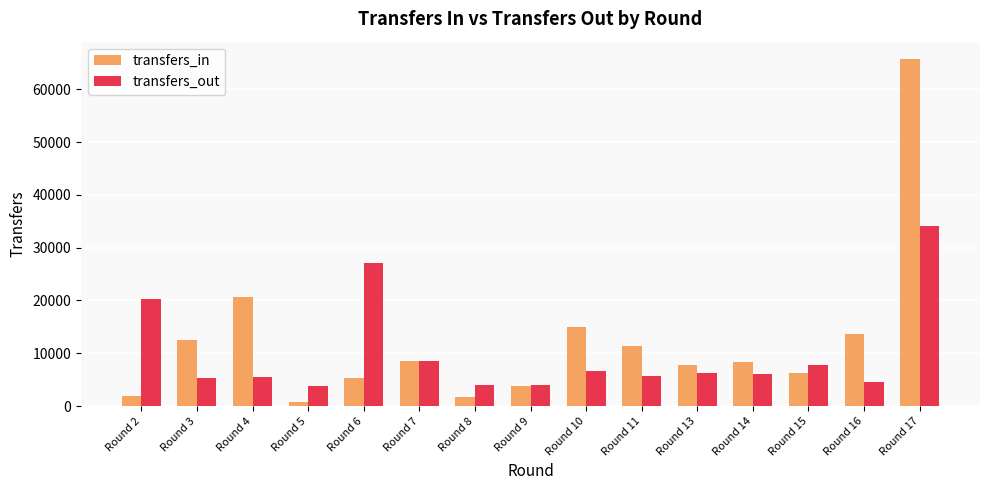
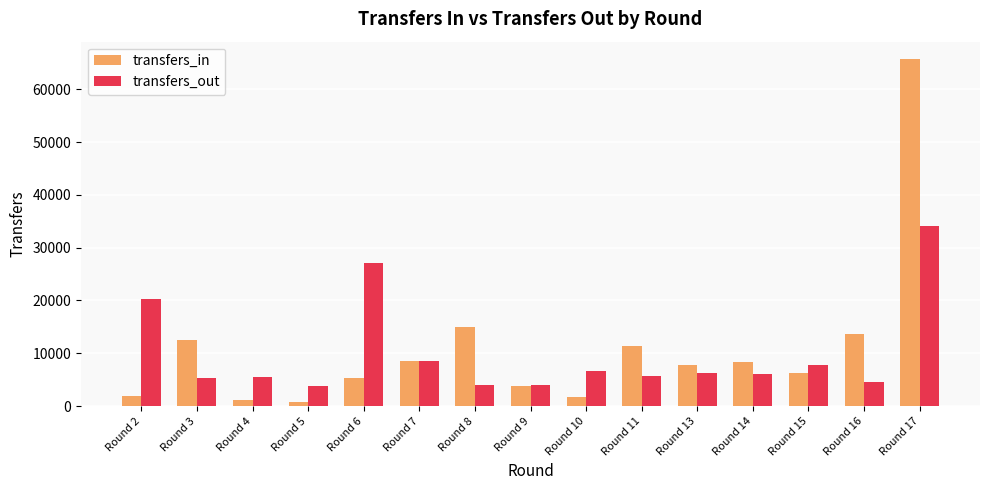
transfers_in, Round 4: 21000 -> 1000
transfers_in, Round 8: 2000 -> 15000
transfers_in, Round 10: 15000 -> 2000
